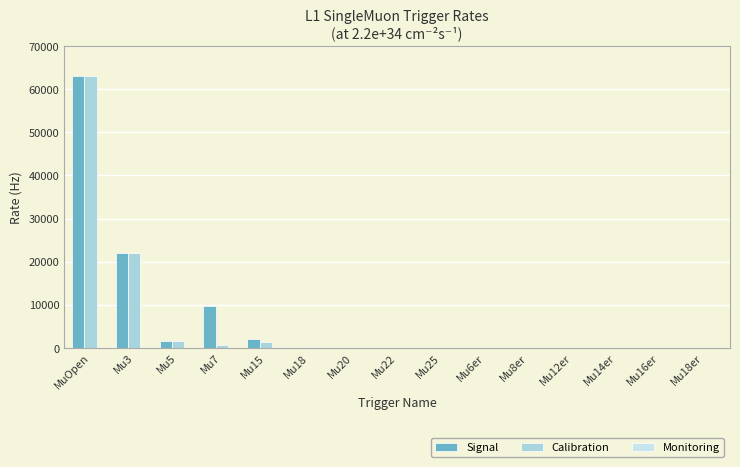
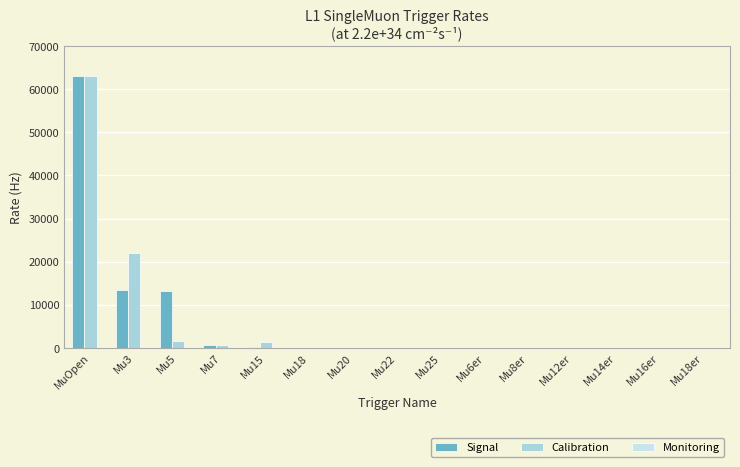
Signal, Mu3: 22000 -> 13000
Signal, Mu5: 2000 -> 13000
Signal, Mu7: 10000 -> 1000
Signal, Mu15: 2000 -> 0
